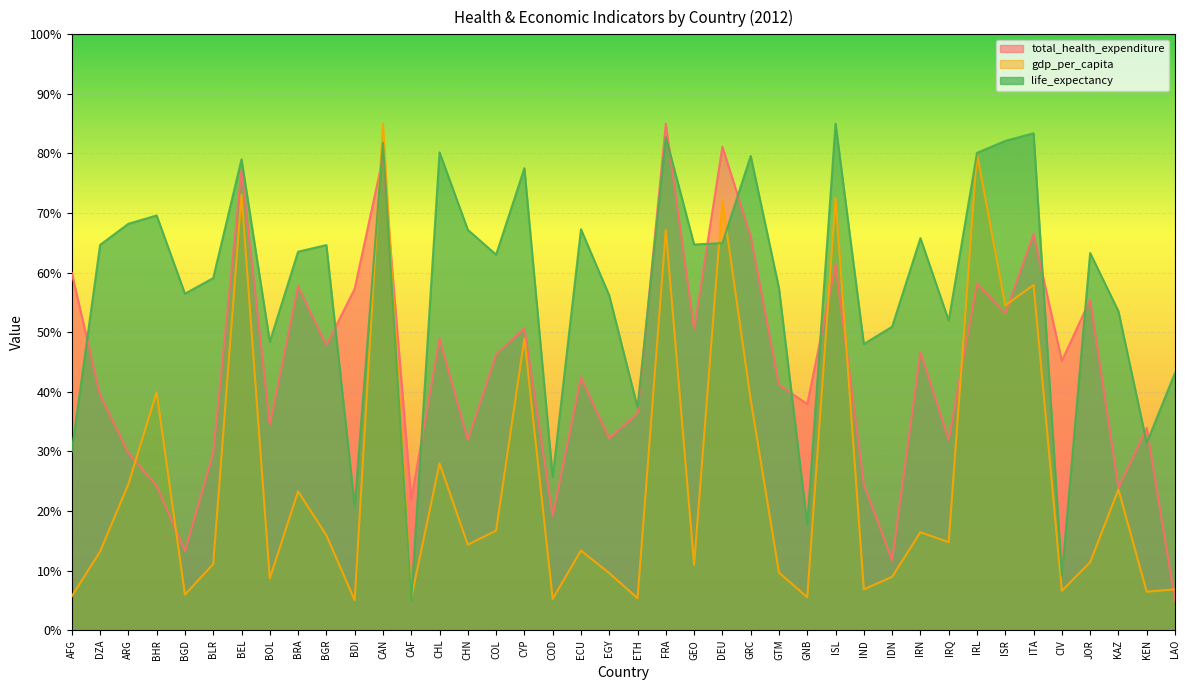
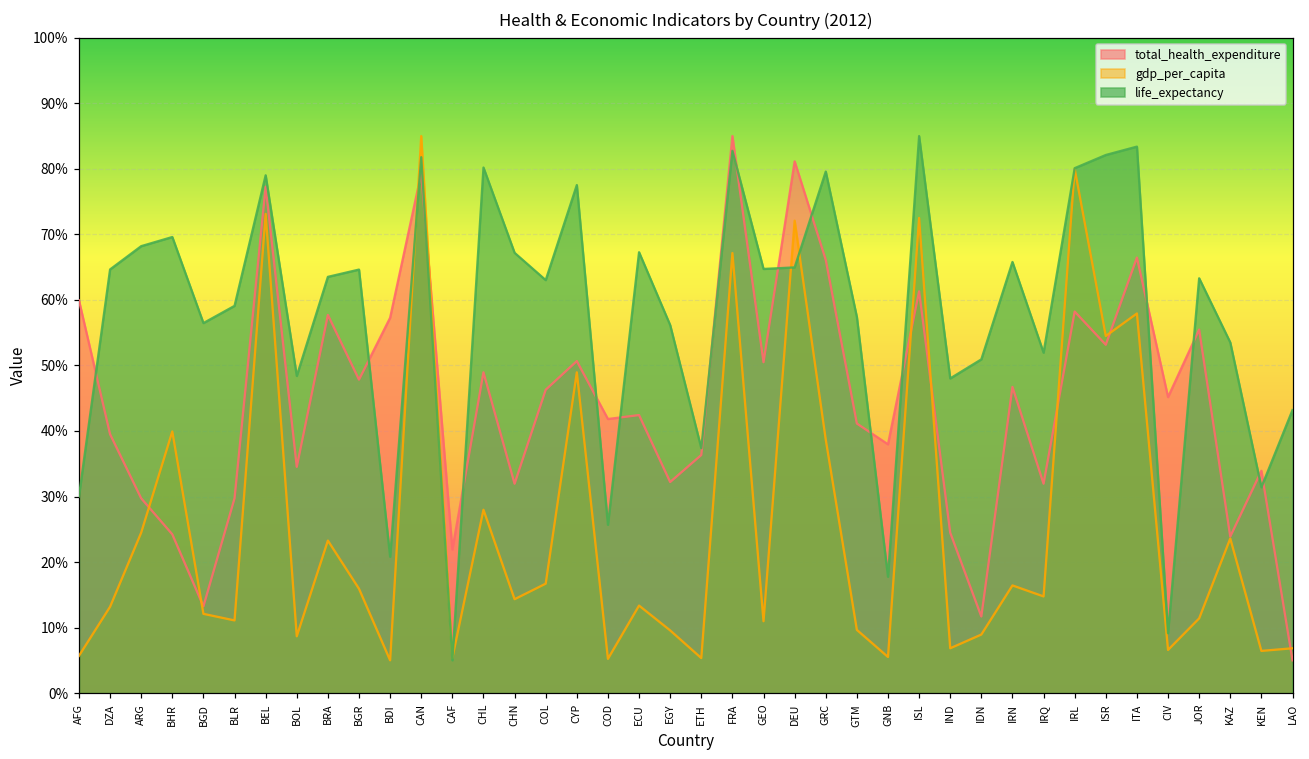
gdp_per_capita, BGD: 6% -> 12%
total_health_expenditure, COD: 19% -> 42%
